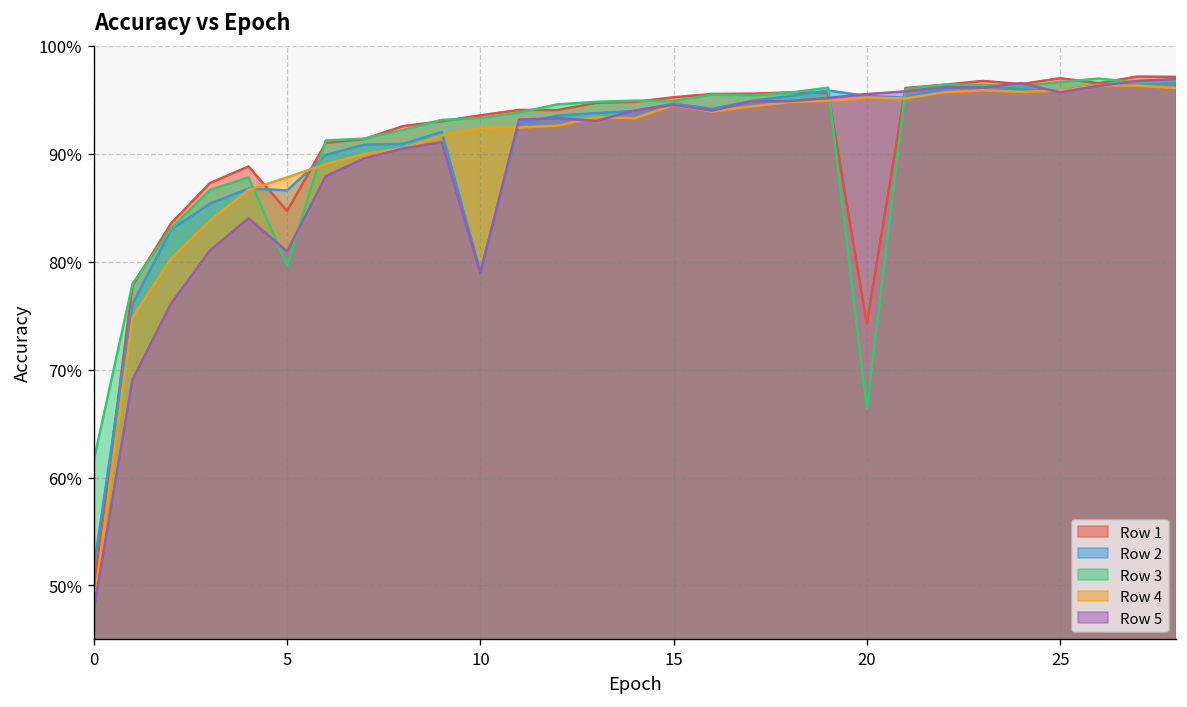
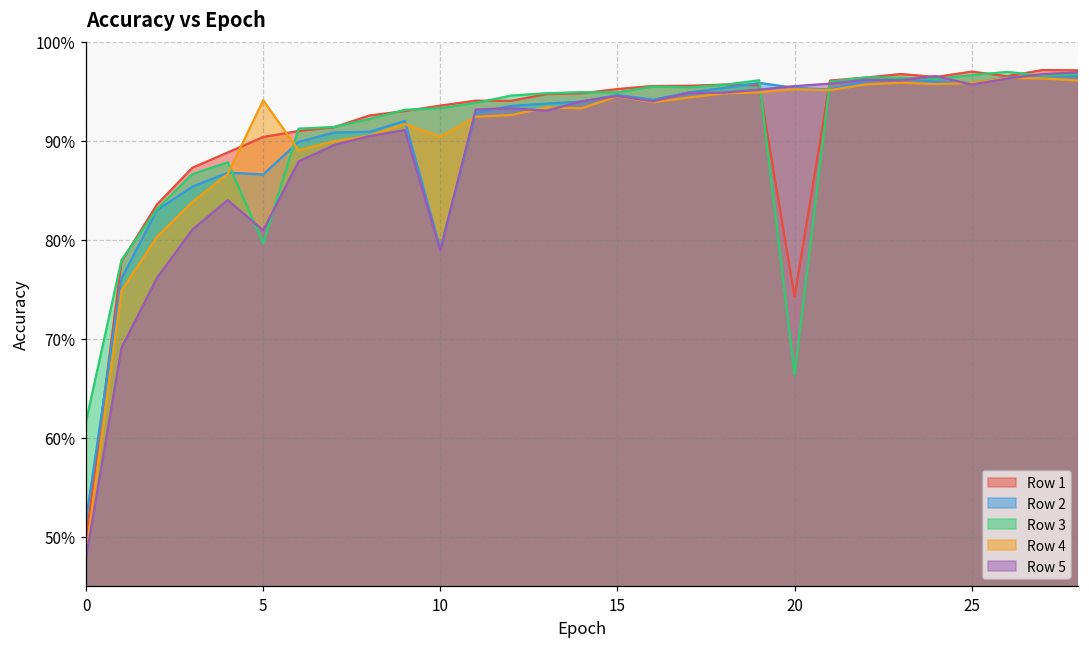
Row 1, 5: 85% -> 90%
Row 4, 5: 88% -> 94%
Row 4, 10: 92% -> 90%
